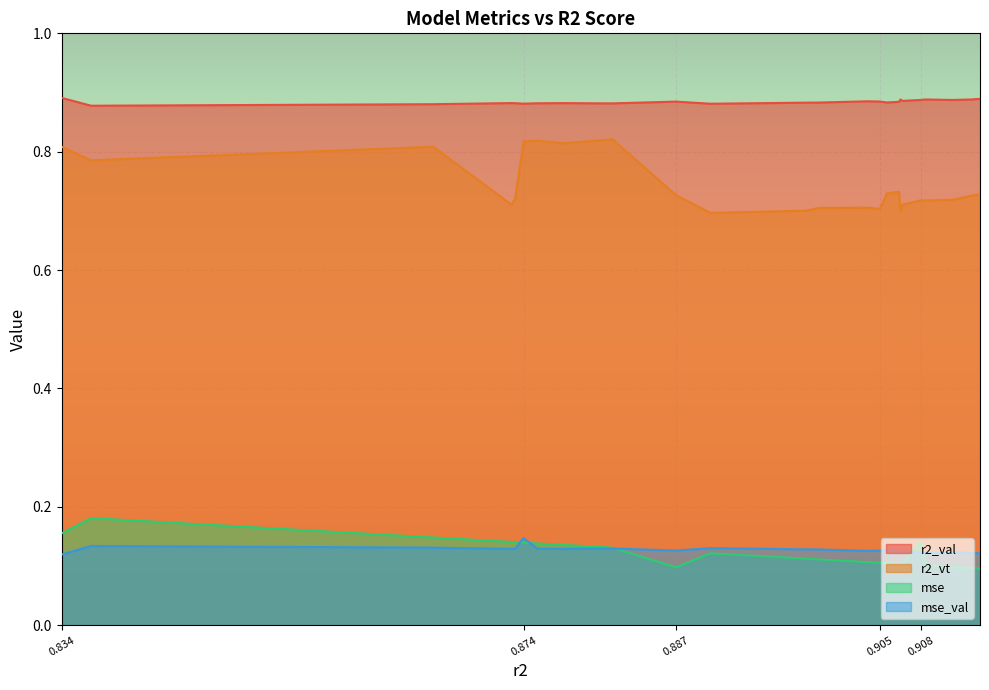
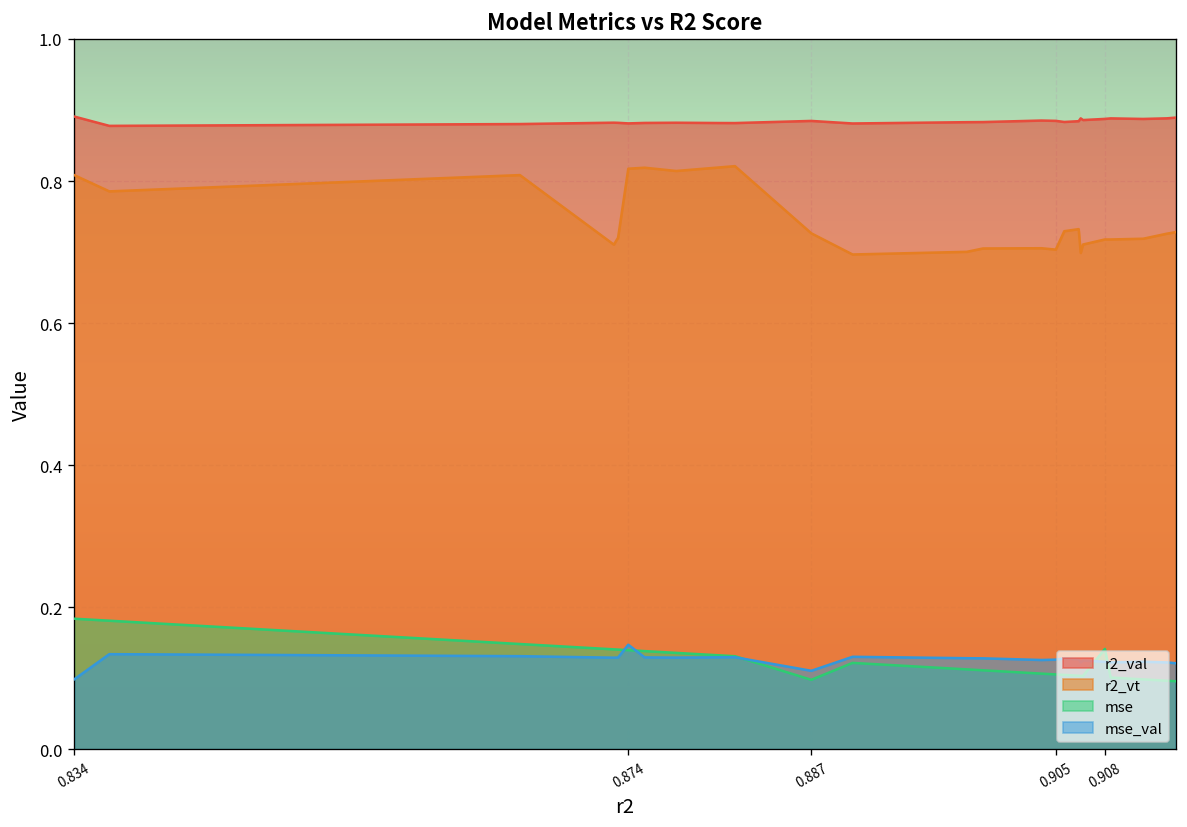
mse, 0.834: 0.16 -> 0.18
mse_val, 0.834: 0.12 -> 0.10
mse_val, 0.887: 0.13 -> 0.11
